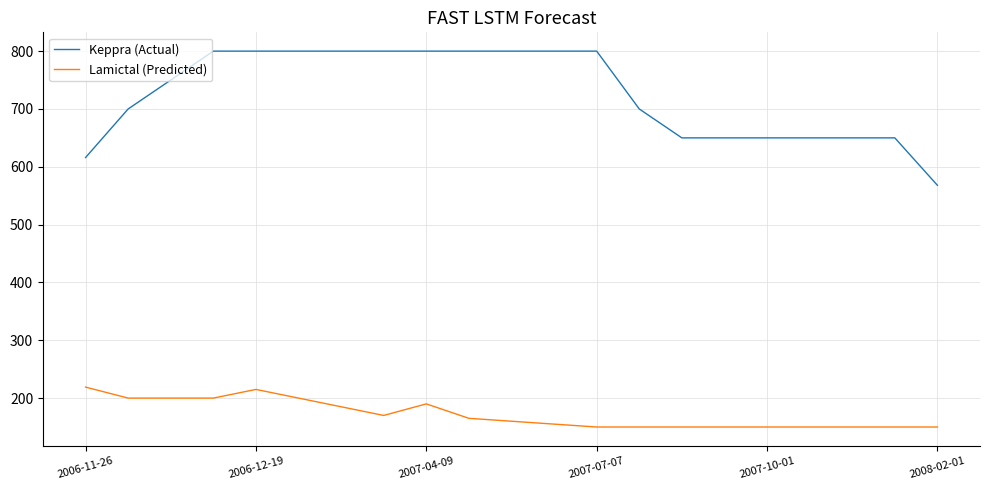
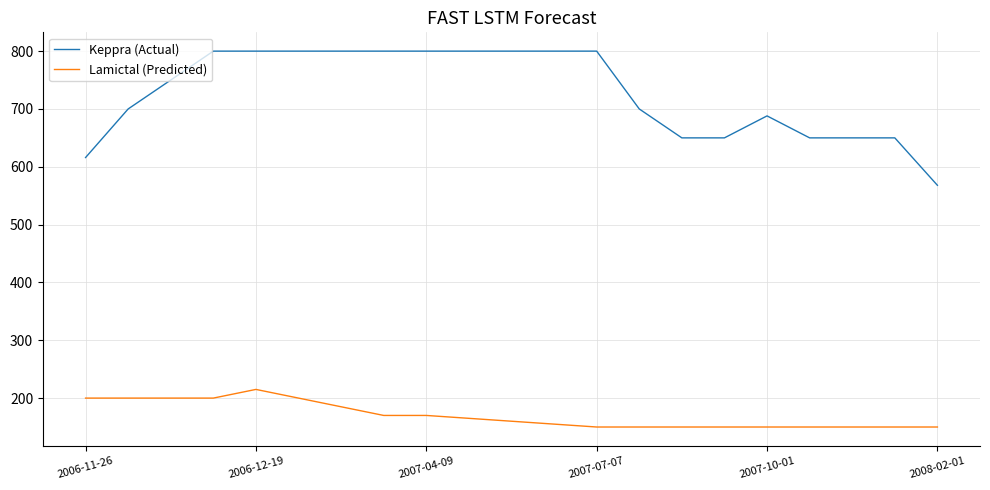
Lamictal (Predicted), 2006-11-26: 220 -> 200
Lamictal (Predicted), 2007-04-09: 190 -> 170
Keppra (Actual), 2007-10-01: 650 -> 690
